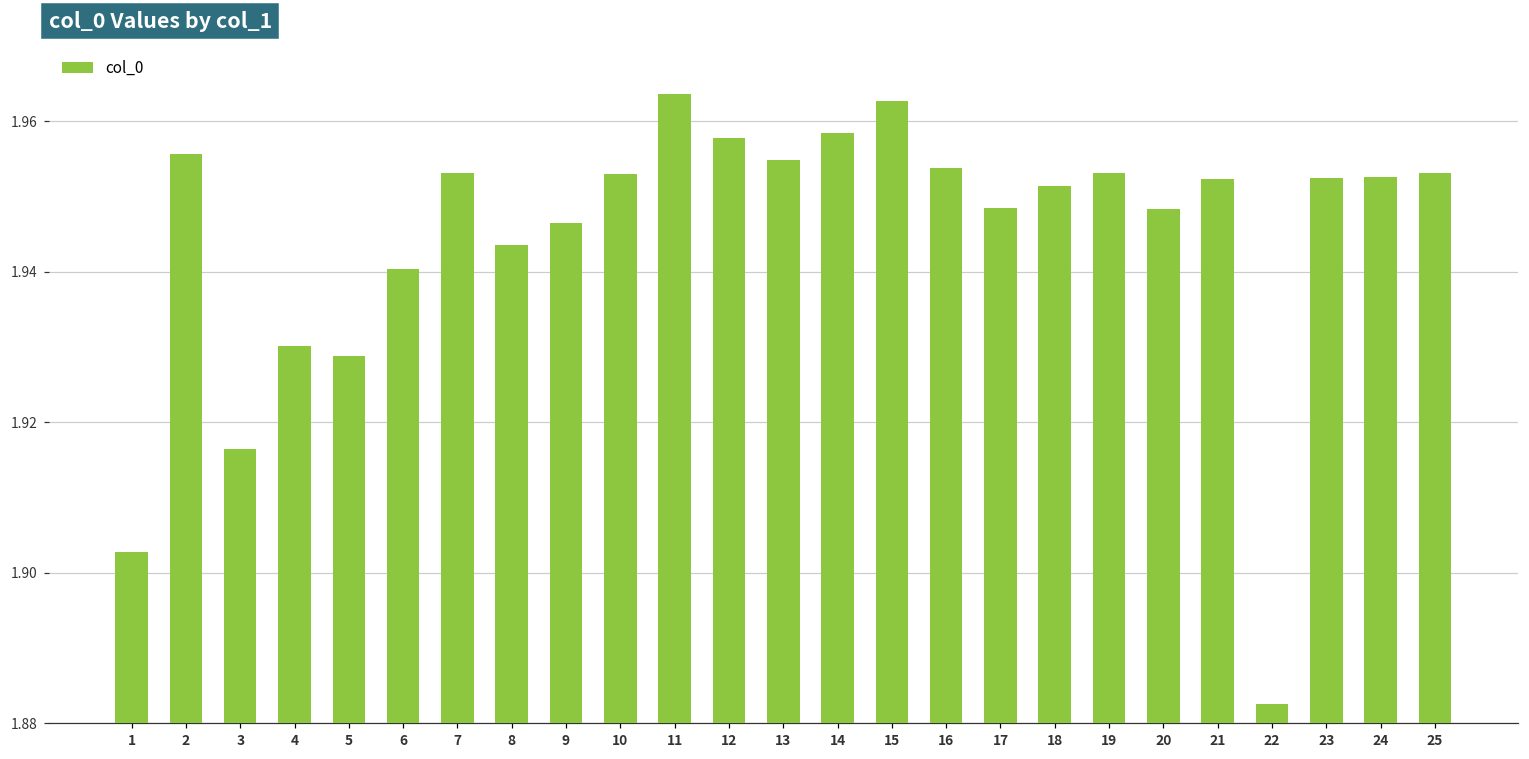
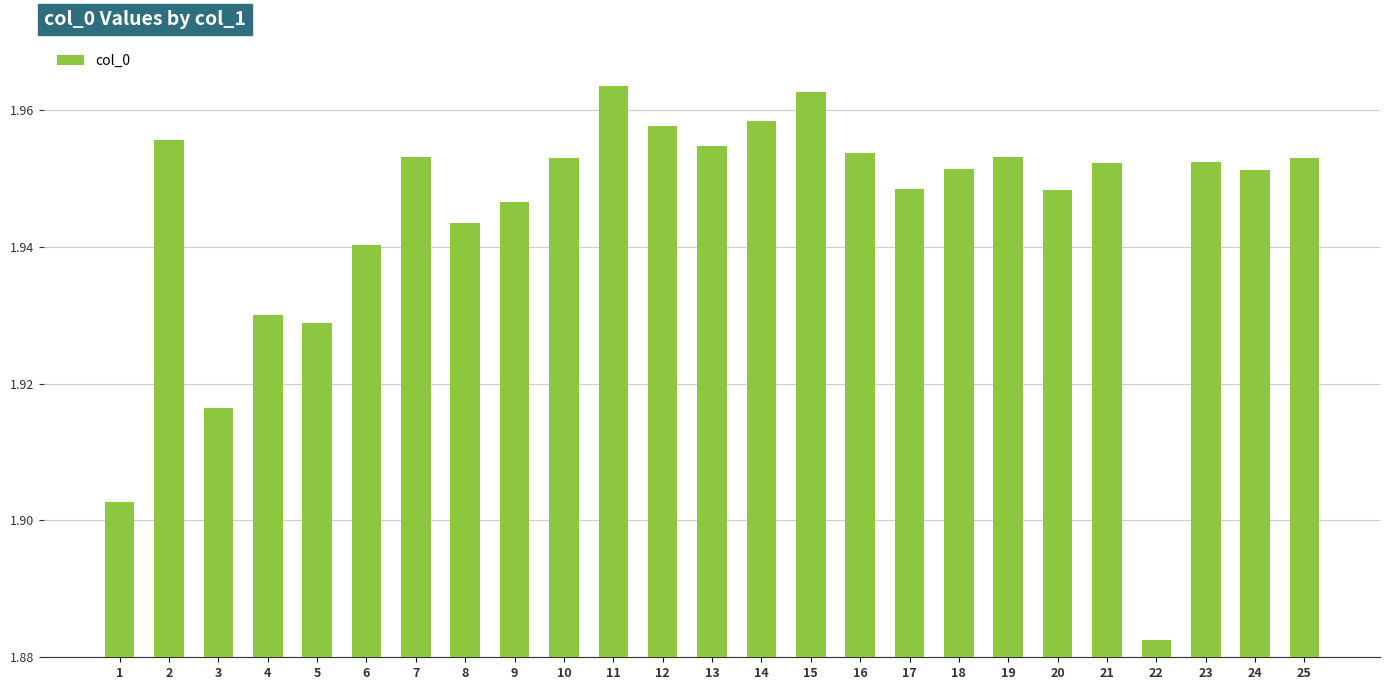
24: 1.953 -> 1.951
